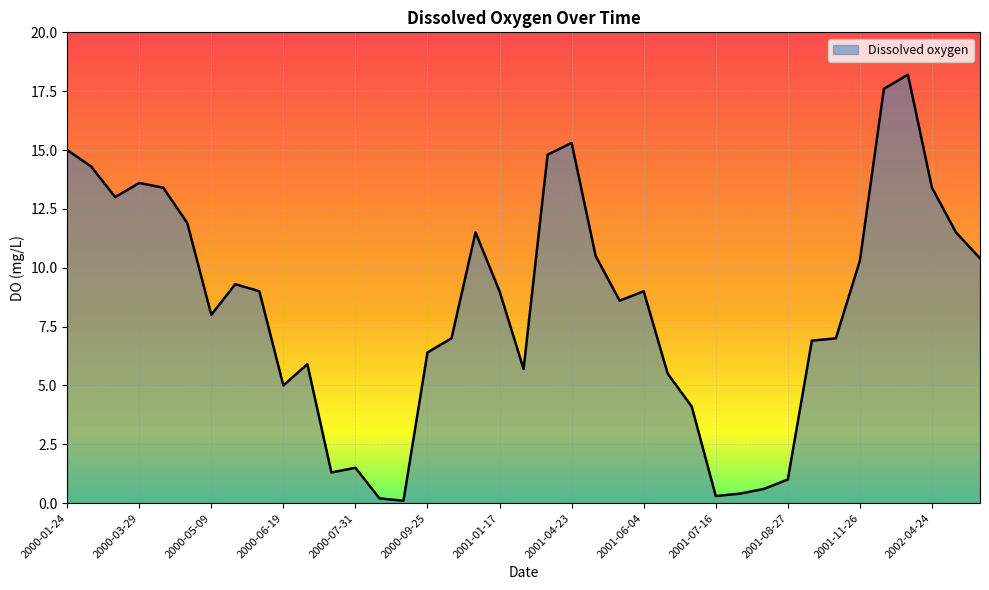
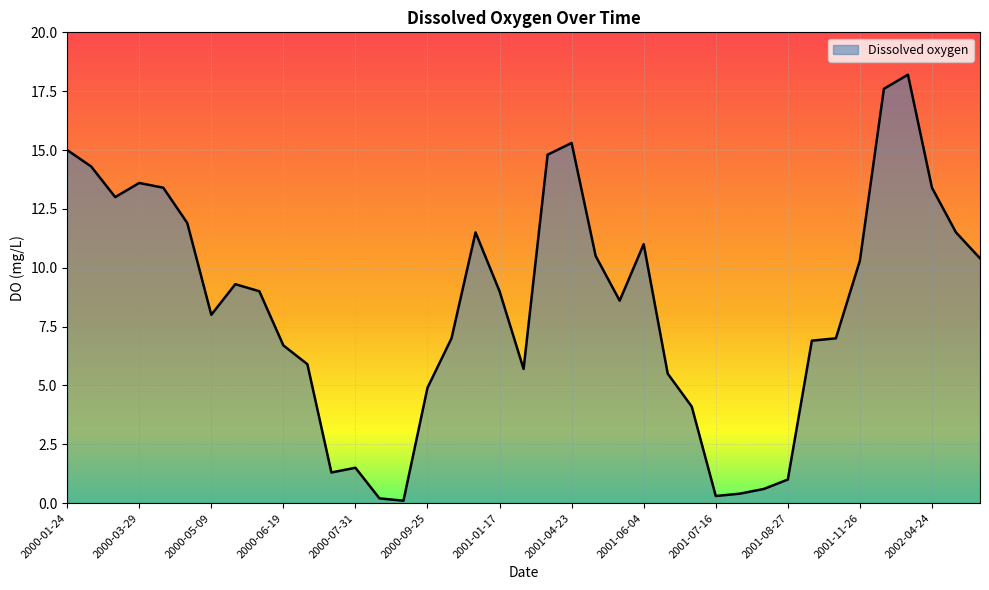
2000-06-19: 5.0 -> 6.7
2000-09-25: 6.4 -> 4.9
2001-06-04: 9 -> 11
